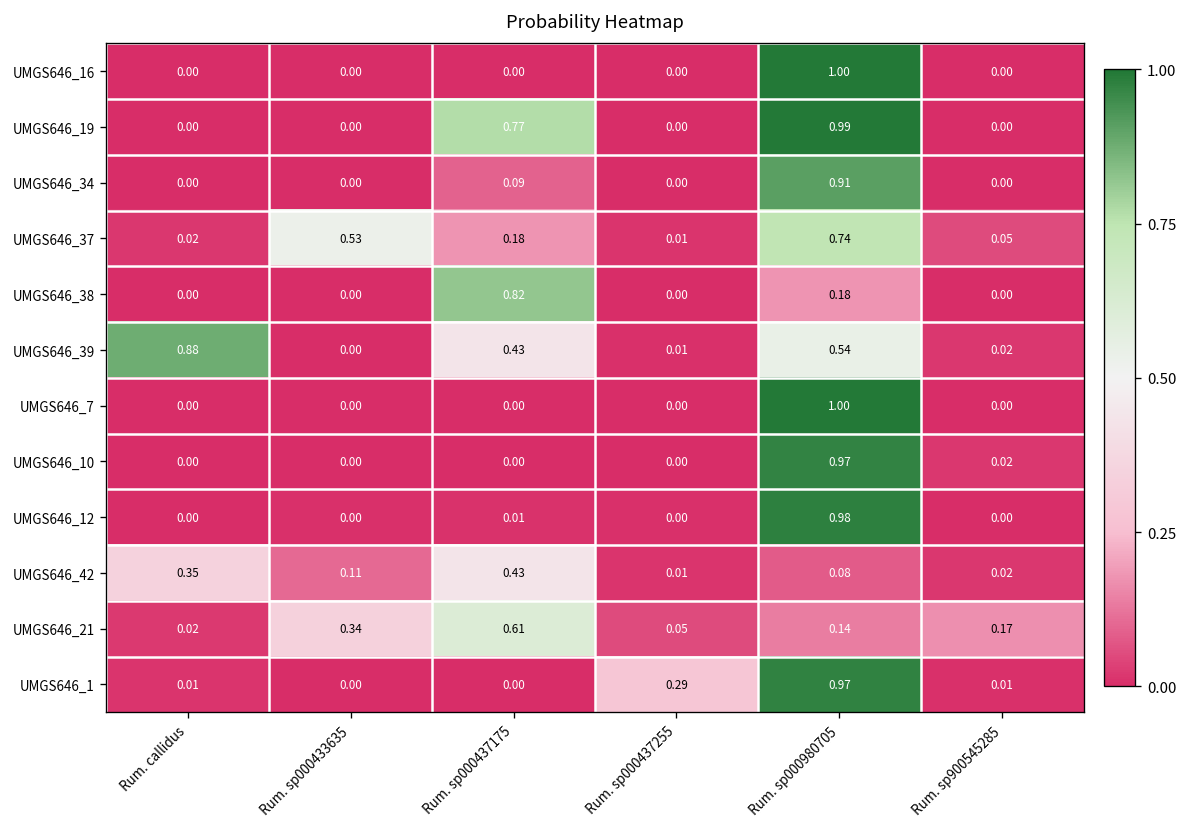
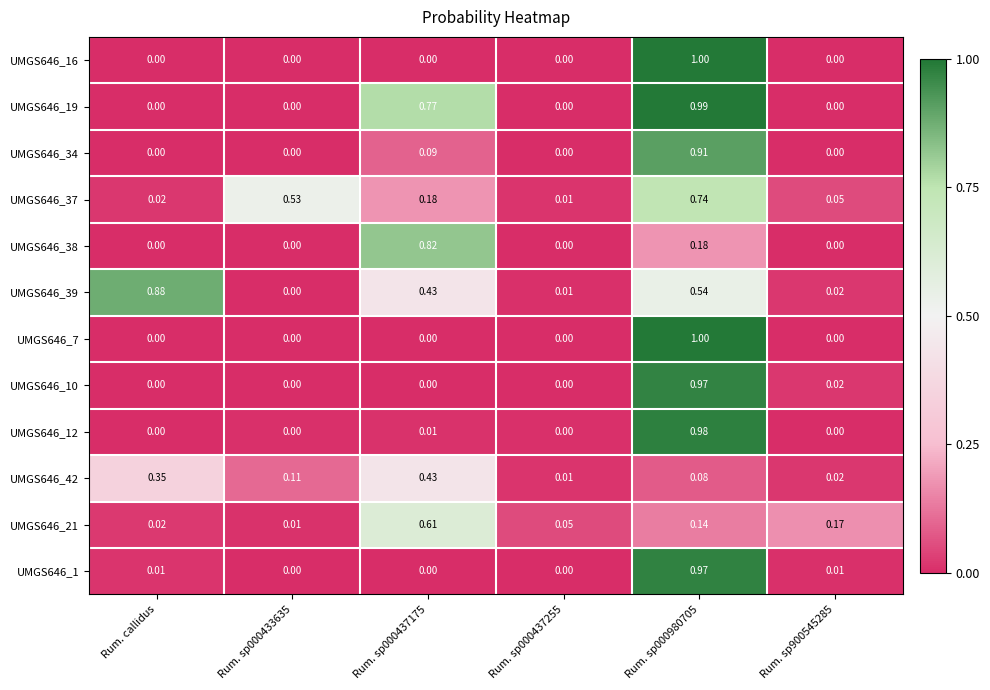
UMGS646_21, Rum. sp000433635: 0.34 -> 0.01
UMGS646_1, Rum. sp000437255: 0.29 -> 0.00
